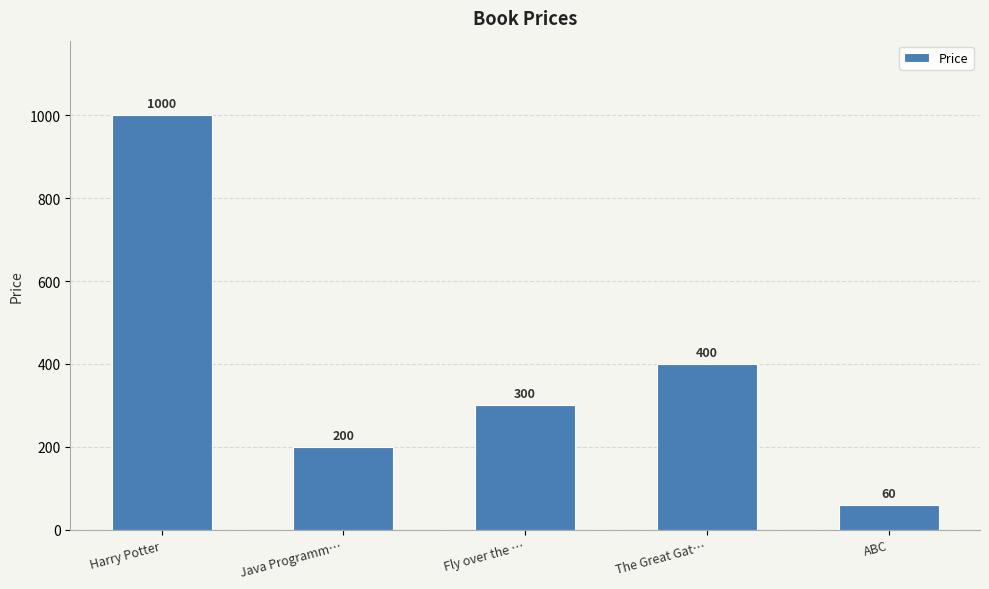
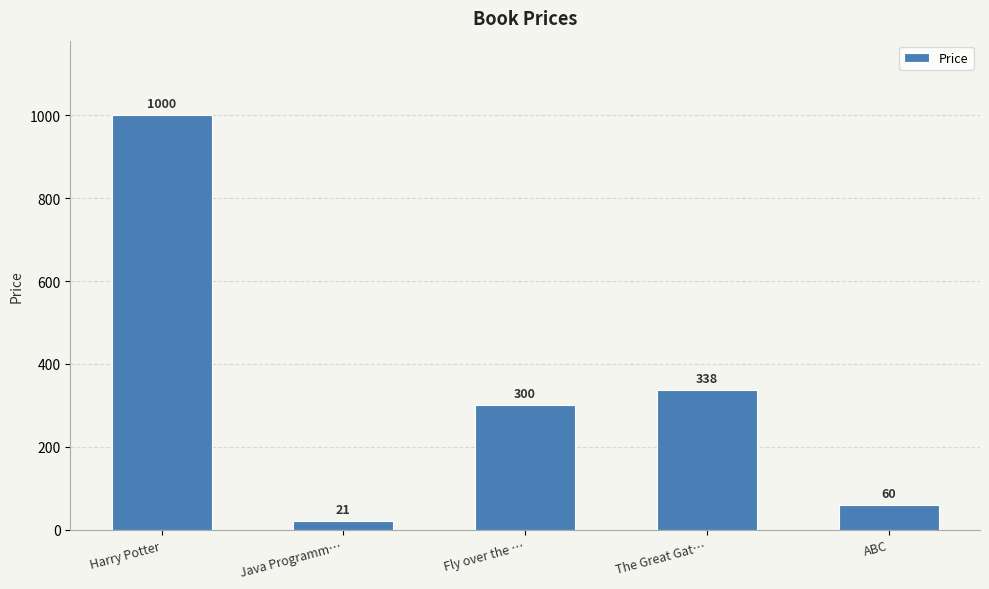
Java Programm…: 200 -> 21
The Great Gat…: 400 -> 338
